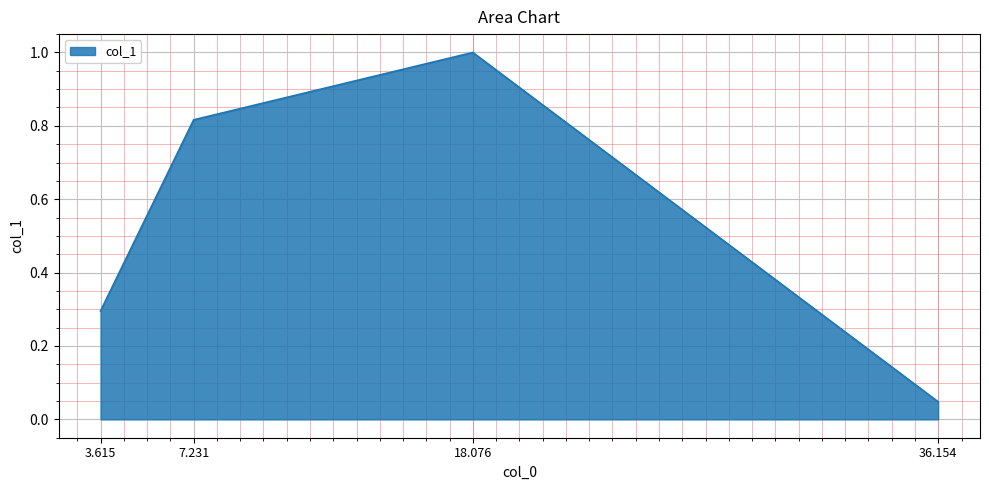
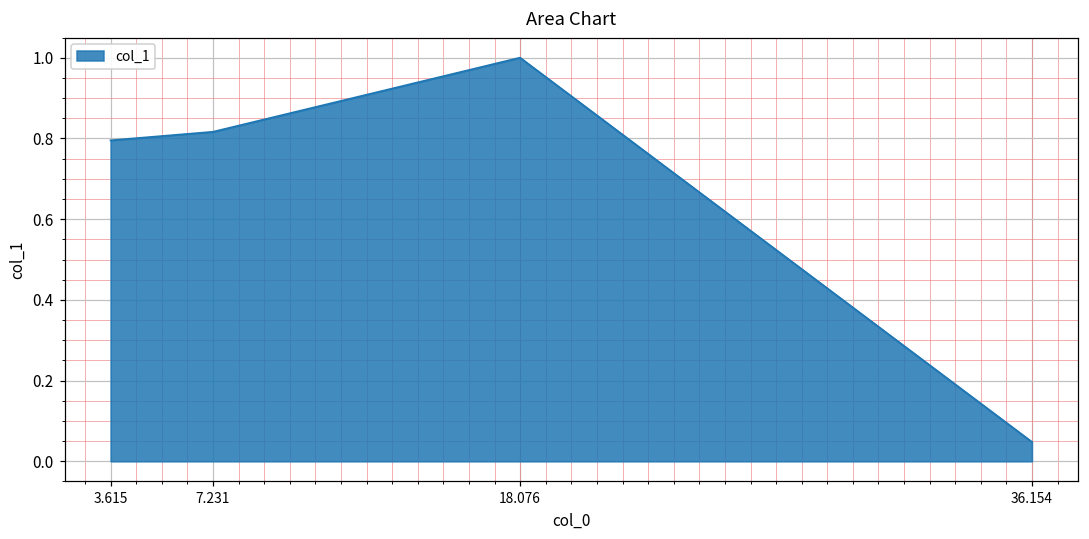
3.615: 0.30 -> 0.80
